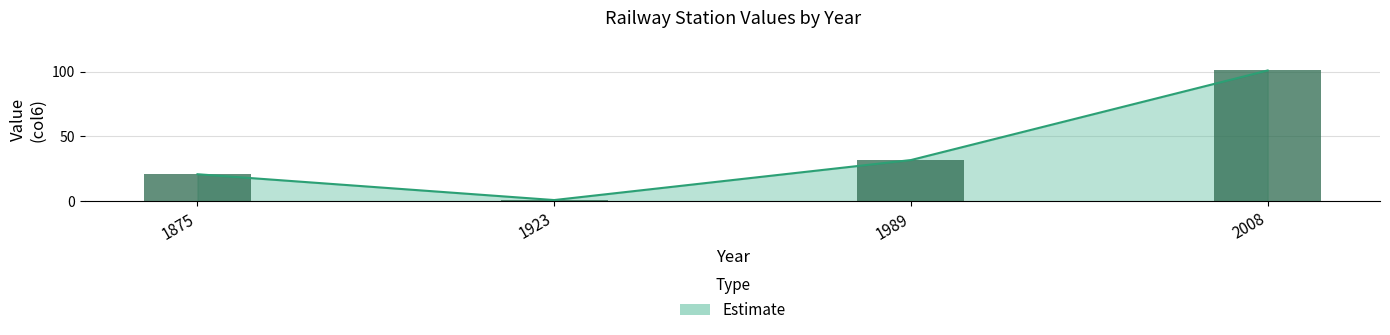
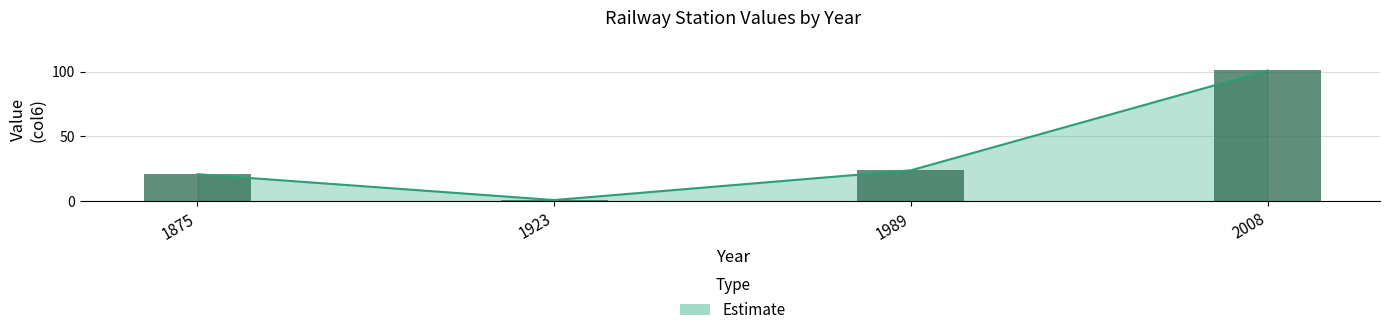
1989: 32 -> 24
